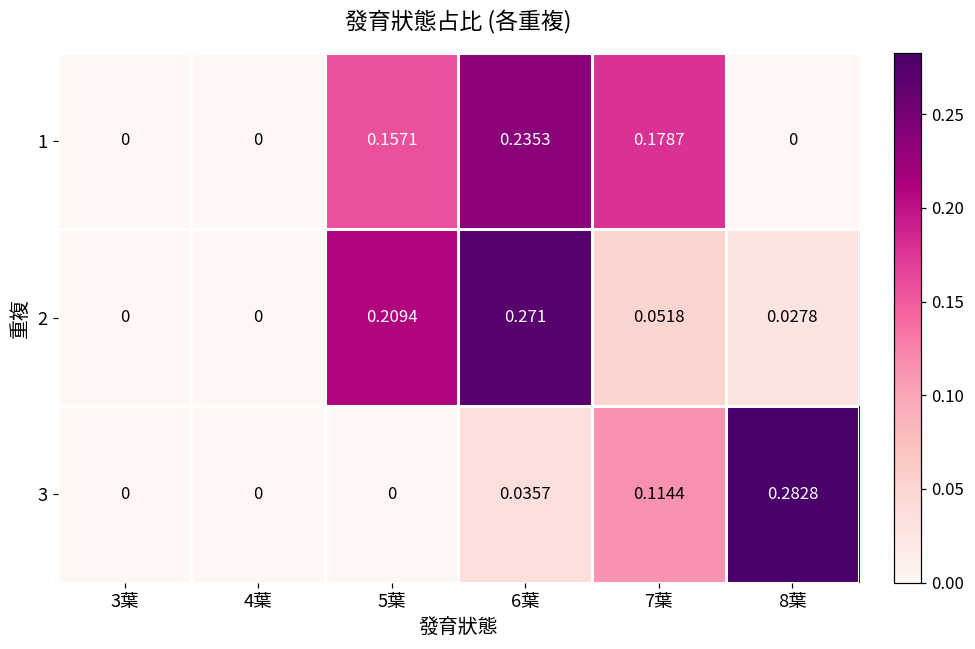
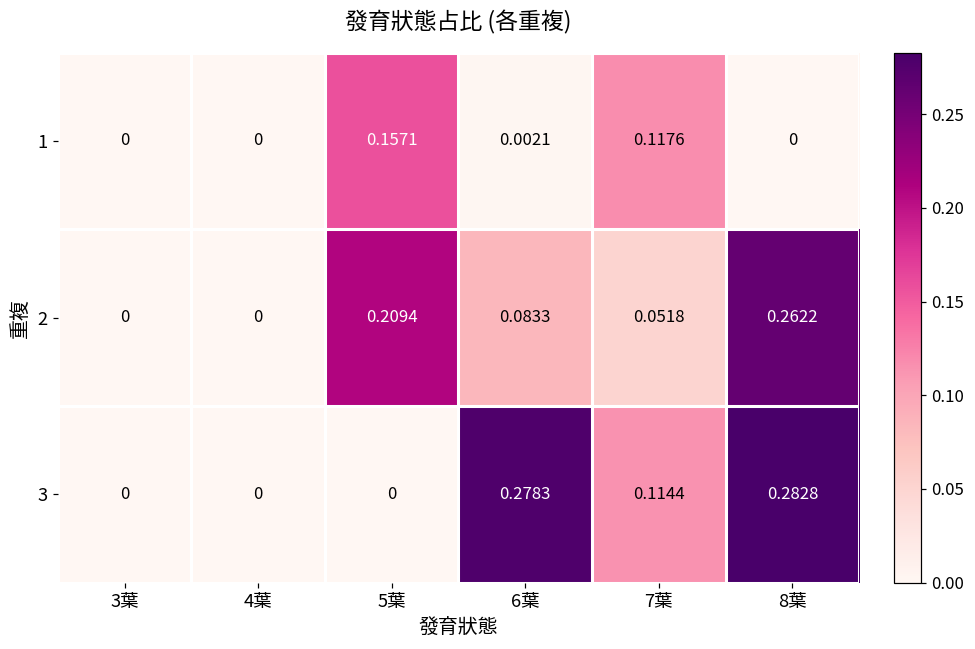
1, 6葉: 0.2353 -> 0.0021
1, 7葉: 0.1787 -> 0.1176
2, 6葉: 0.271 -> 0.0833
2, 8葉: 0.0278 -> 0.2622
3, 6葉: 0.0357 -> 0.2783
